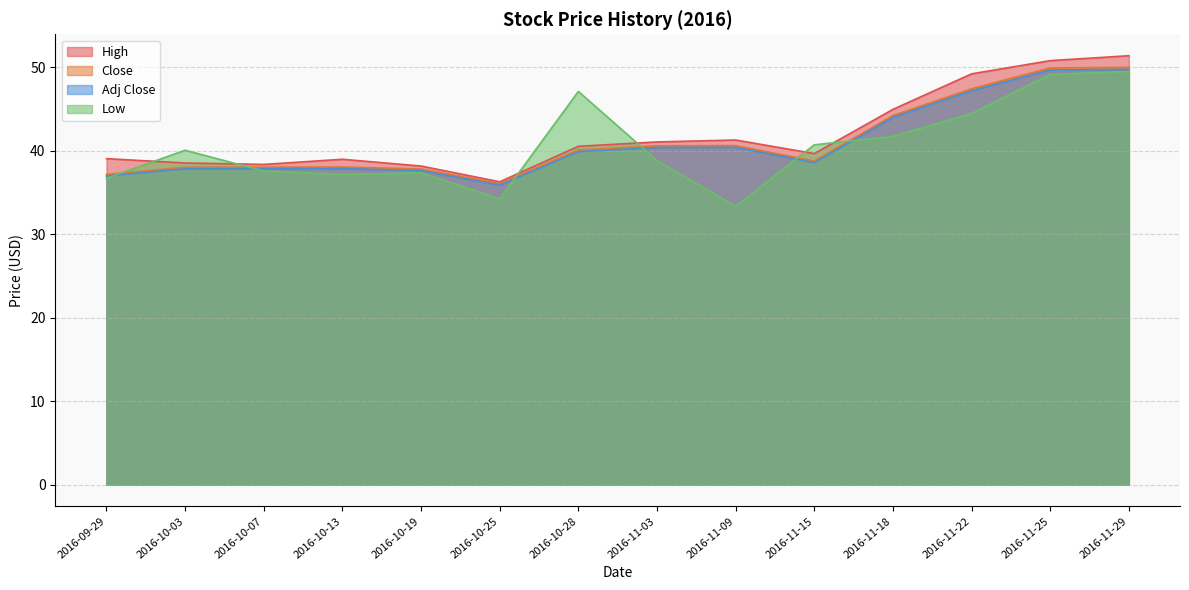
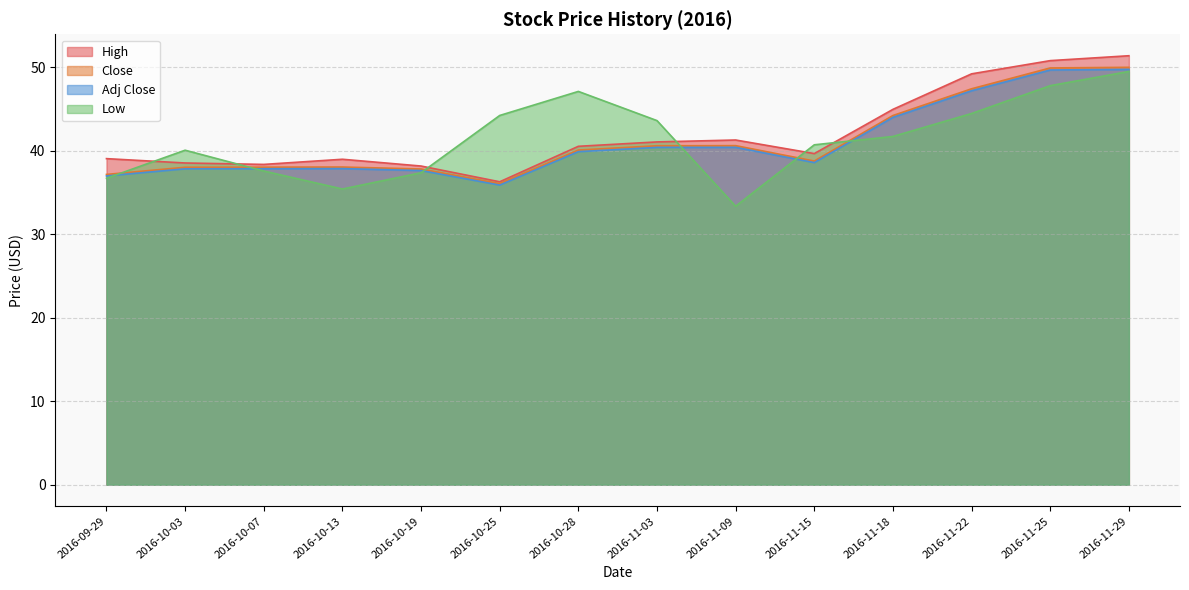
Low, 2016-10-13: 37 -> 35
Low, 2016-10-25: 34 -> 44
Low, 2016-11-03: 39 -> 44
Low, 2016-11-25: 49 -> 48
